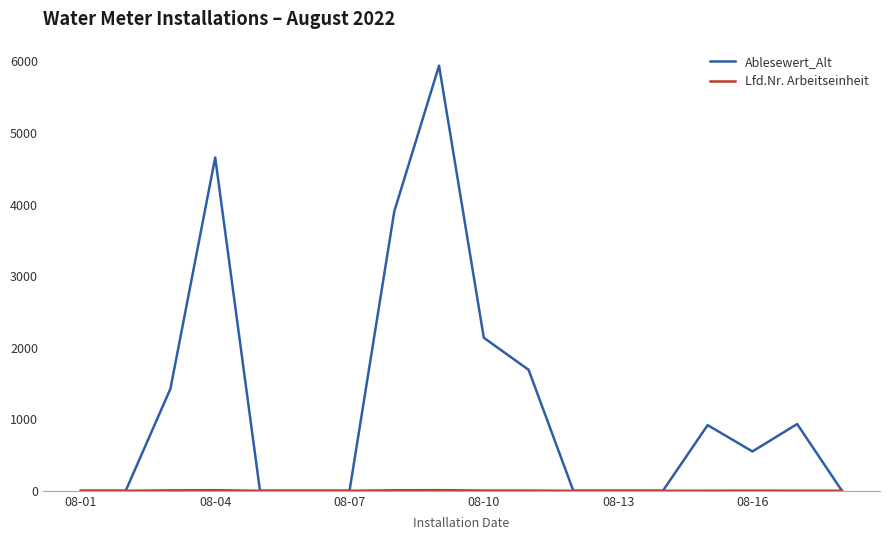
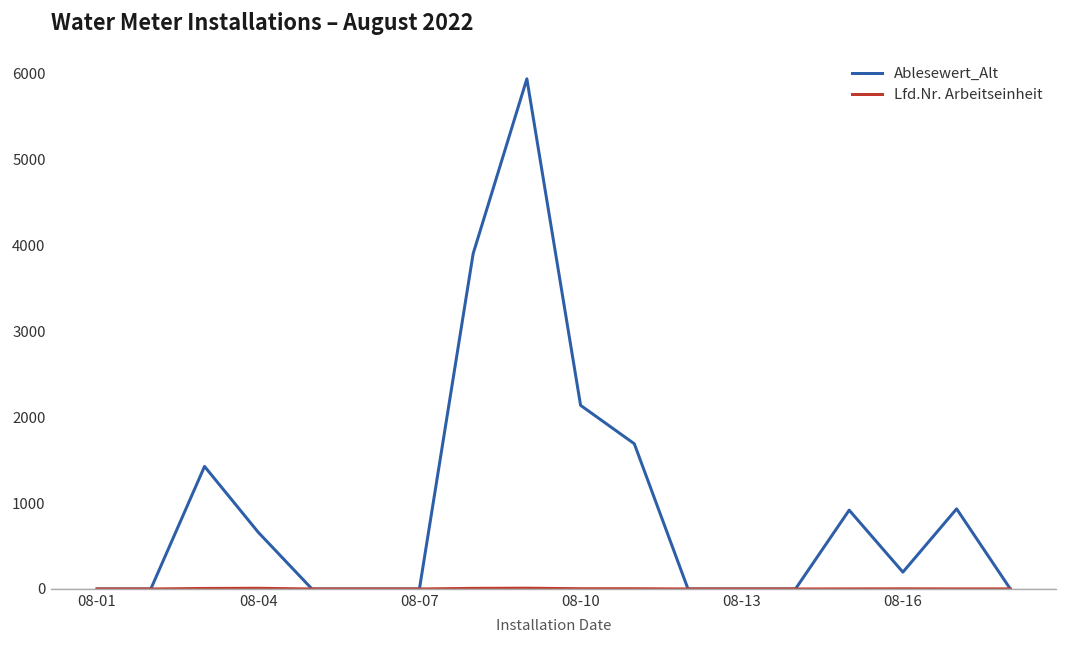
Ablesewert_Alt, 08-04: 4700 -> 700
Ablesewert_Alt, 08-16: 600 -> 200
